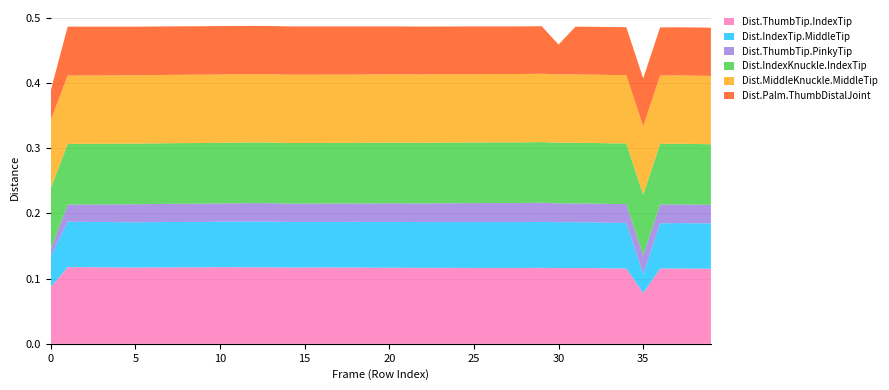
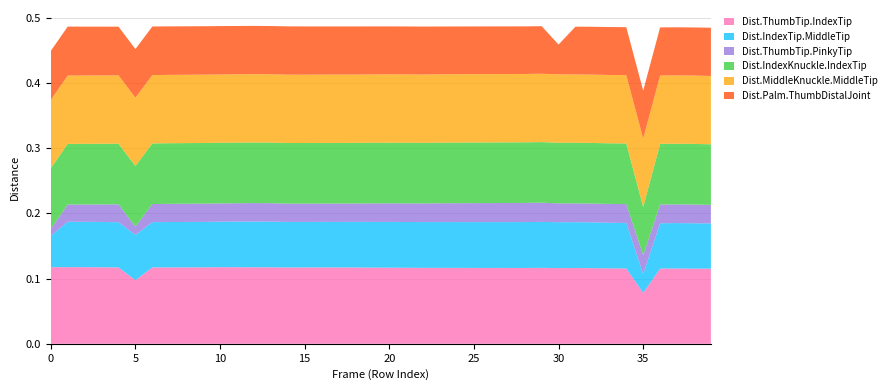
Dist.ThumbTip.IndexTip, 0: 0.09 -> 0.12
Dist.Palm.ThumbDistalJoint, 0: 0.05 -> 0.08
Dist.ThumbTip.IndexTip, 5: 0.12 -> 0.10
Dist.ThumbTip.PinkyTip, 5: 0.03 -> 0.01
Dist.IndexKnuckle.IndexTip, 35: 0.09 -> 0.07
